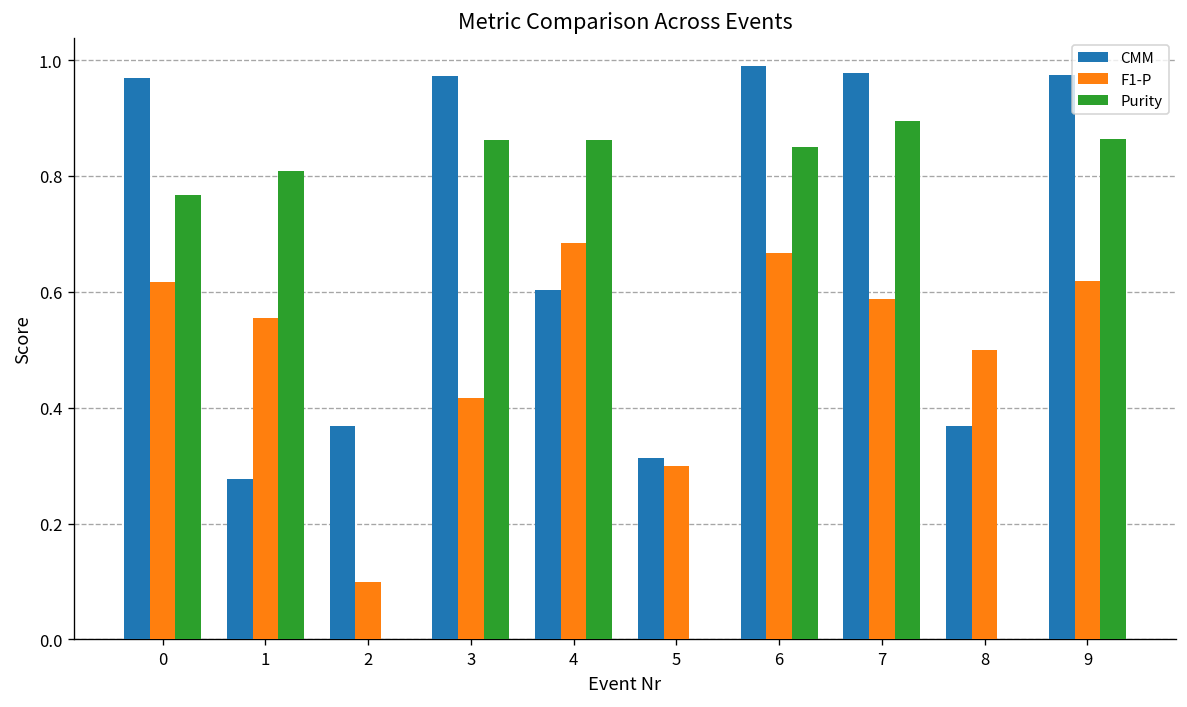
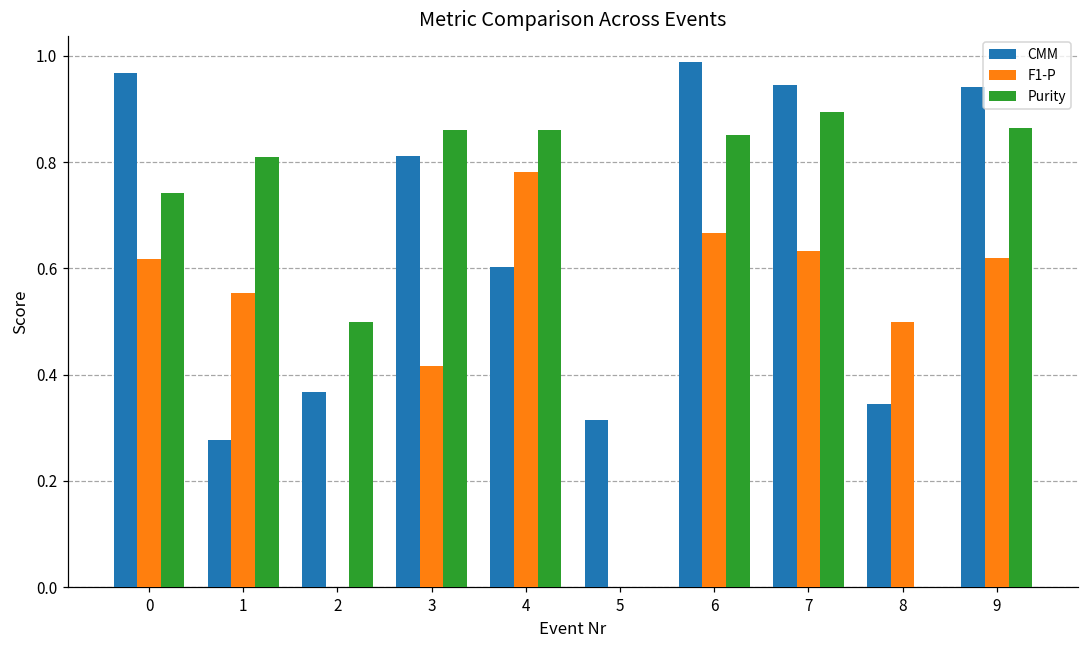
Purity, 0: 0.77 -> 0.74
F1-P, 2: 0.1 -> 0.0
Purity, 2: 0.0 -> 0.5
CMM, 3: 0.97 -> 0.81
F1-P, 4: 0.68 -> 0.78
F1-P, 5: 0.3 -> 0.0
CMM, 7: 0.98 -> 0.95
F1-P, 7: 0.59 -> 0.63
CMM, 8: 0.37 -> 0.34
CMM, 9: 0.97 -> 0.94
